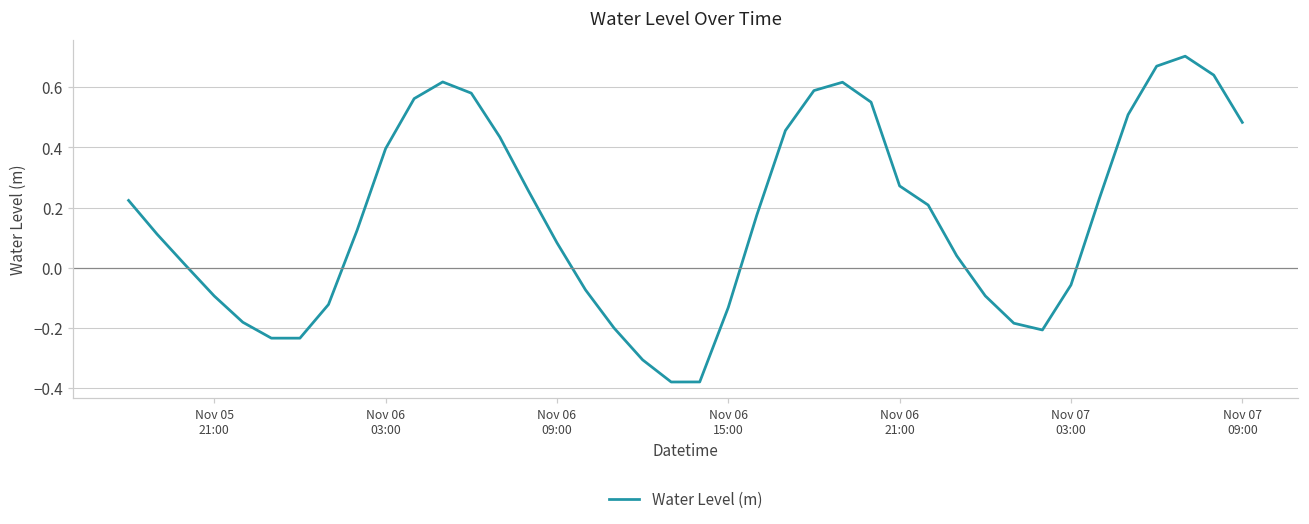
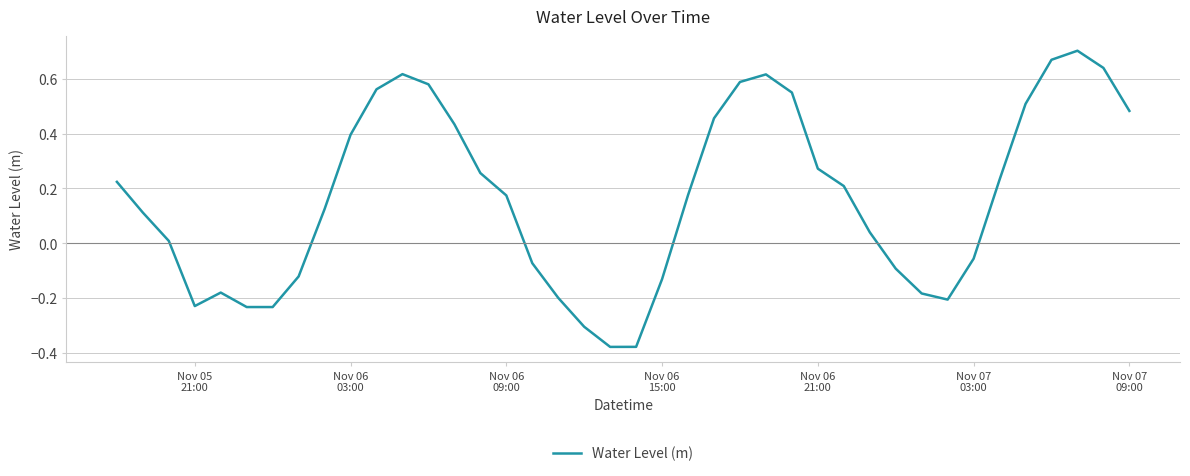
Nov 05 21:00: -0.09 -> -0.23
Nov 06 09:00: 0.08 -> 0.17
